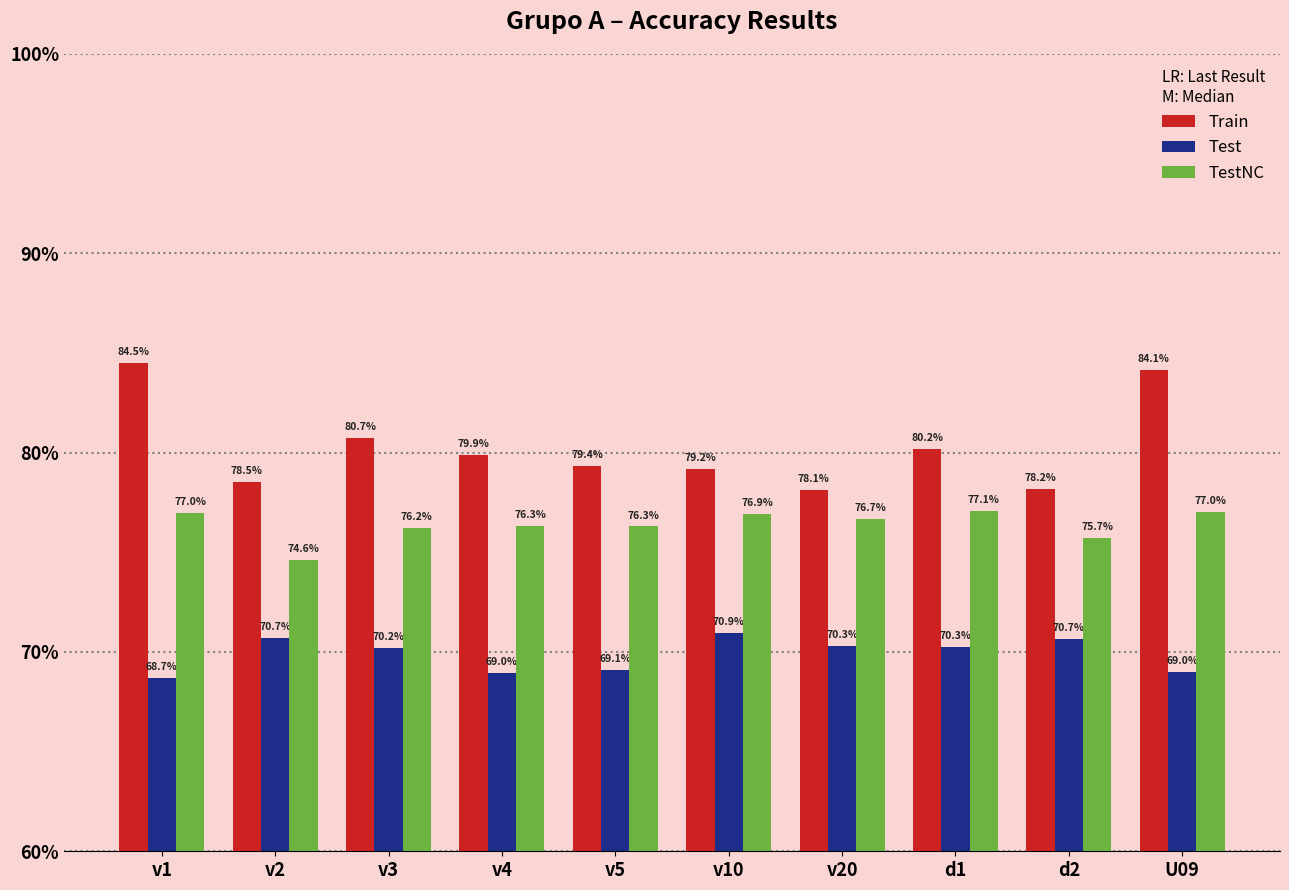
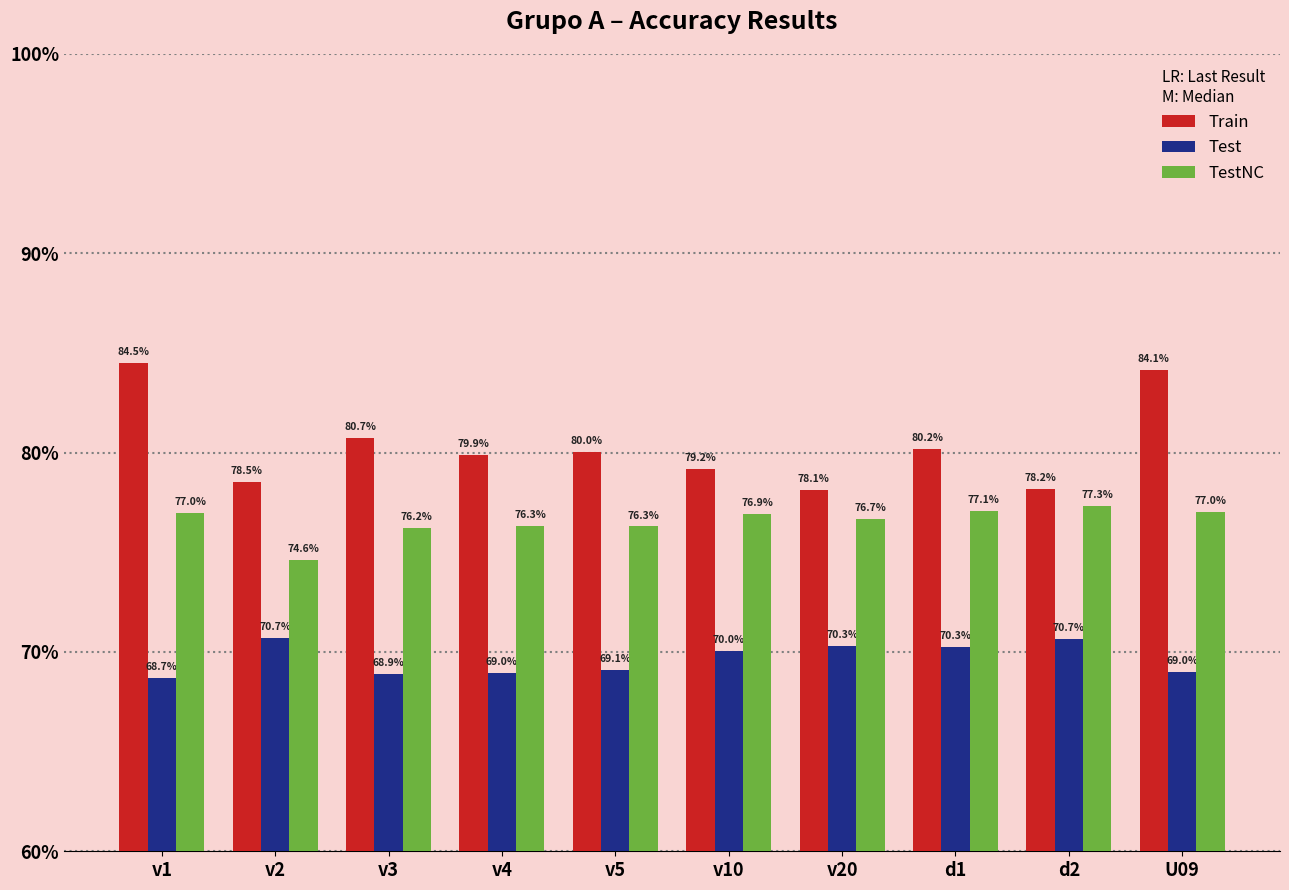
Test, v3: 70.2% -> 68.9%
Train, v5: 79.4% -> 80.0%
Test, v10: 70.9% -> 70.0%
TestNC, d2: 75.7% -> 77.3%
